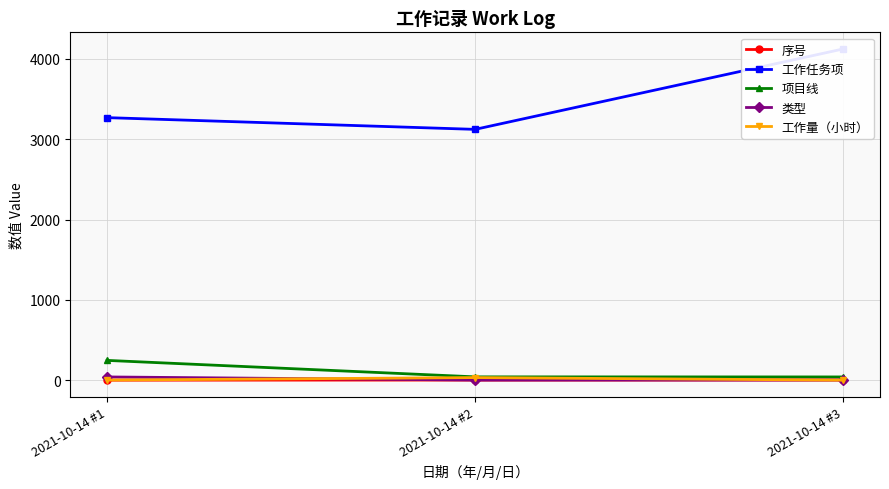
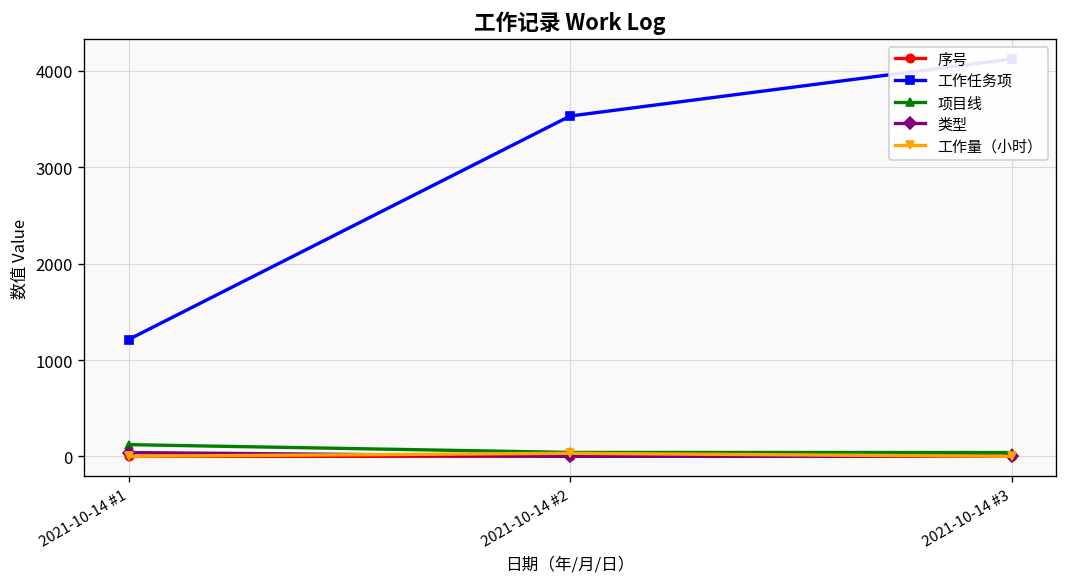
工作任务项, 2021-10-14 #1: 3300 -> 1200
项目线, 2021-10-14 #1: 200 -> 100
工作任务项, 2021-10-14 #2: 3100 -> 3500
